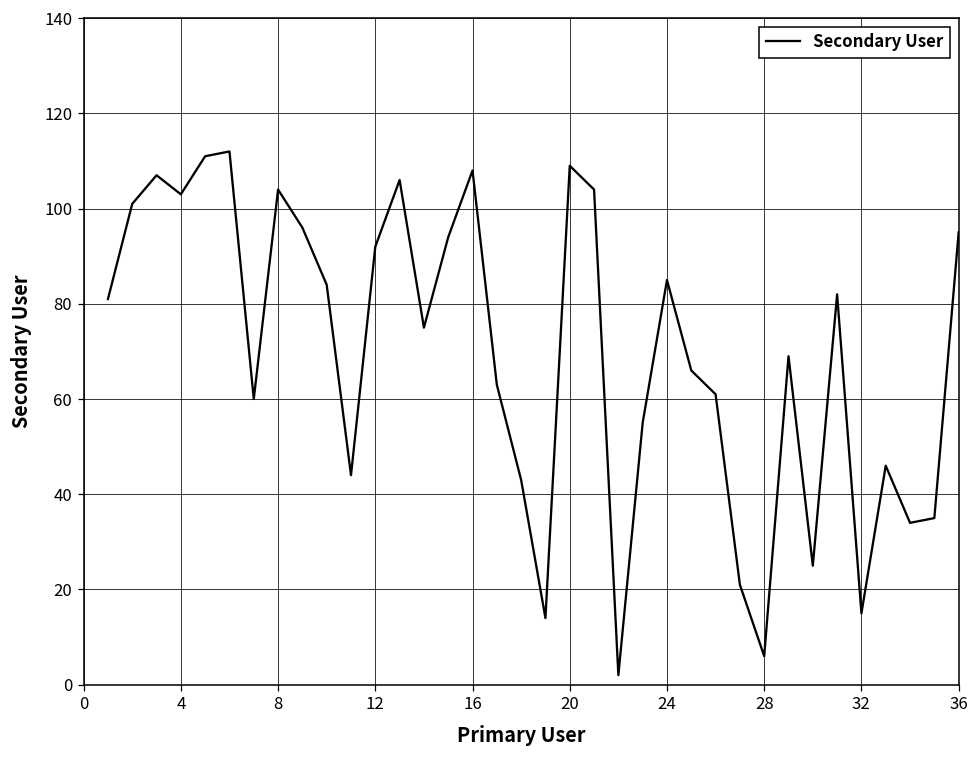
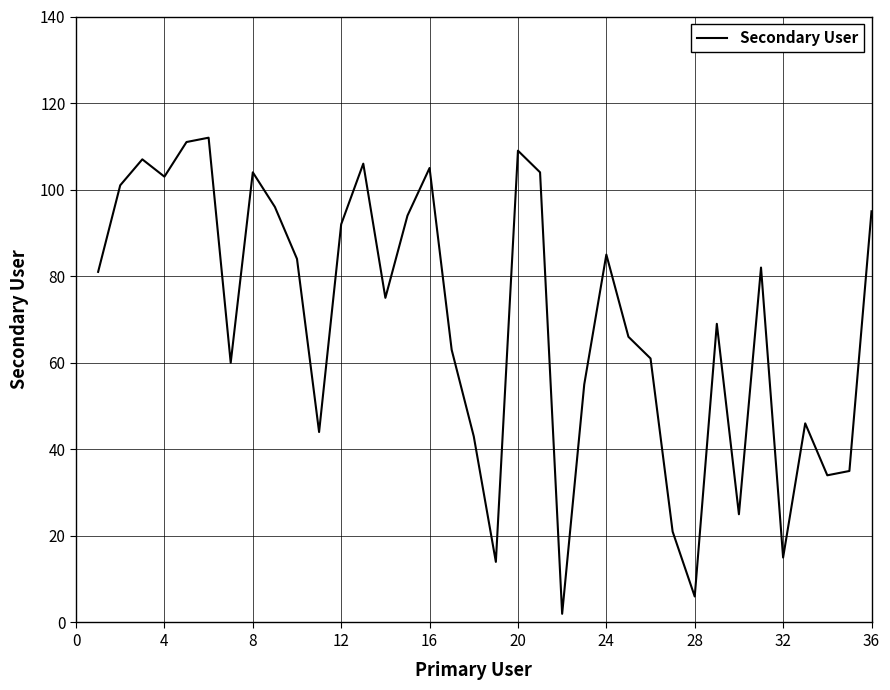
16: 108 -> 105
